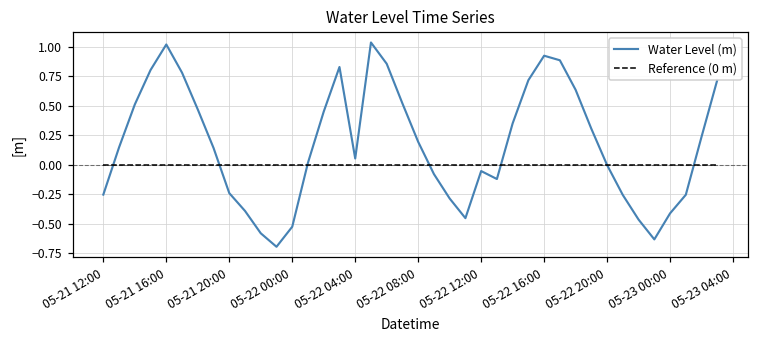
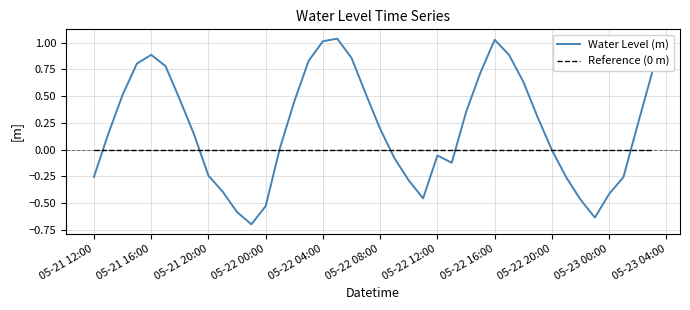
Water Level (m), 05-21 16:00: 1.02 -> 0.89
Water Level (m), 05-22 04:00: 0.05 -> 1.01
Water Level (m), 05-22 16:00: 0.92 -> 1.03
